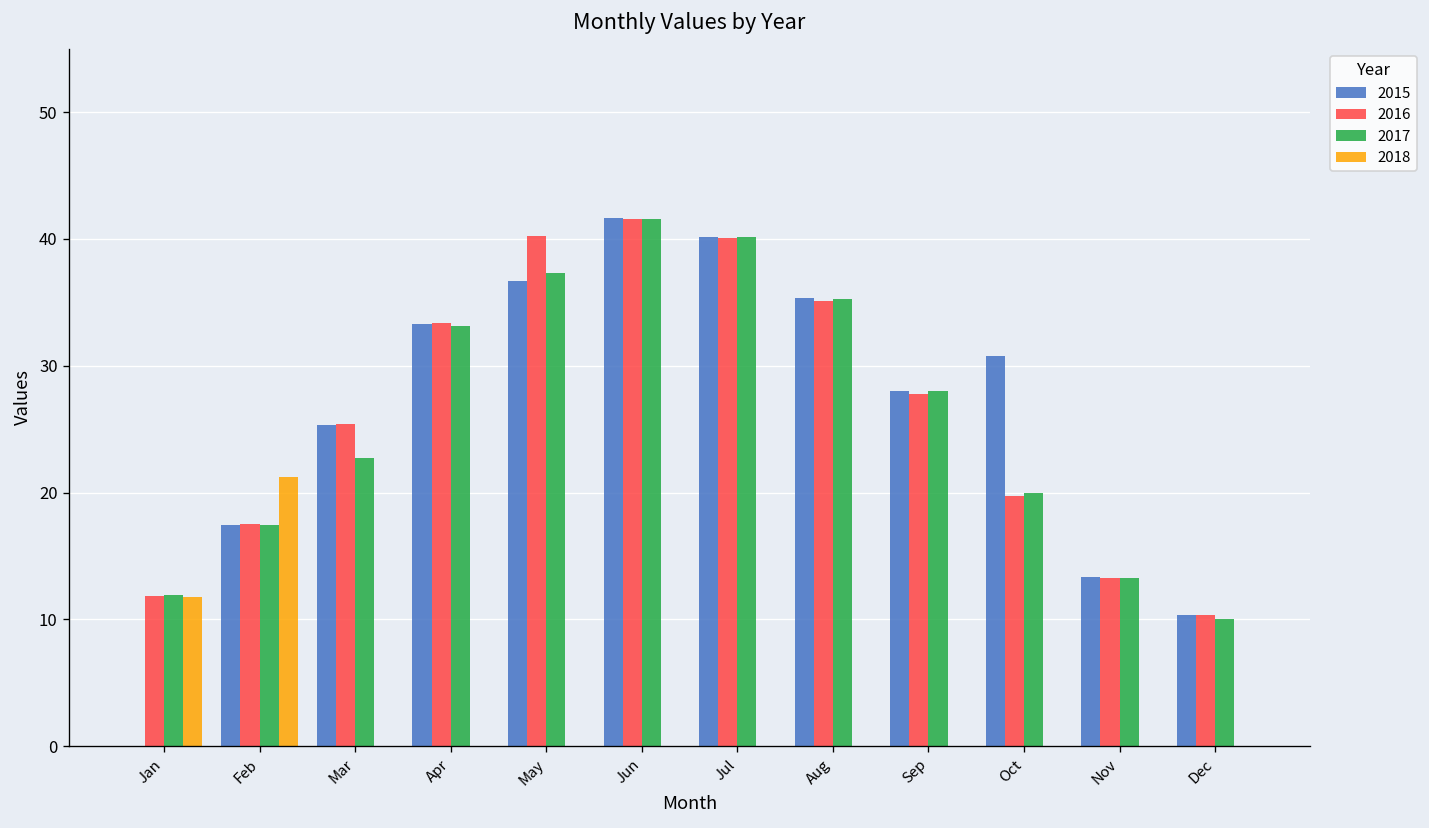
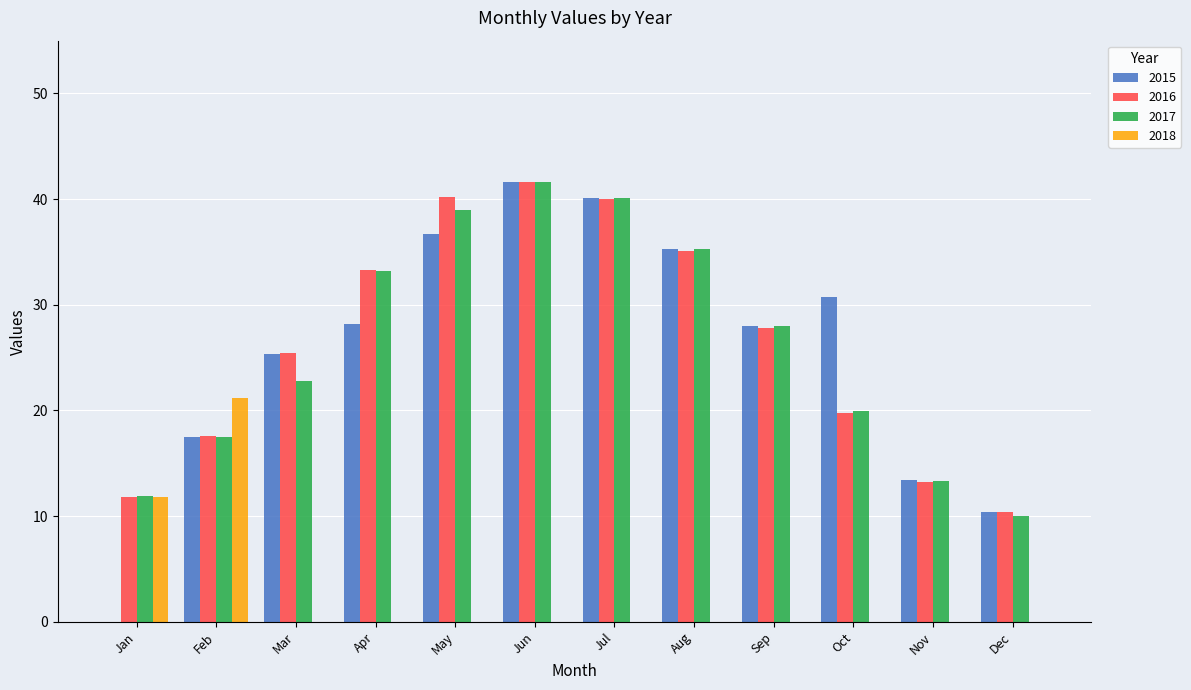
2015, Apr: 33.3 -> 28.2
2017, May: 37.3 -> 39.0
